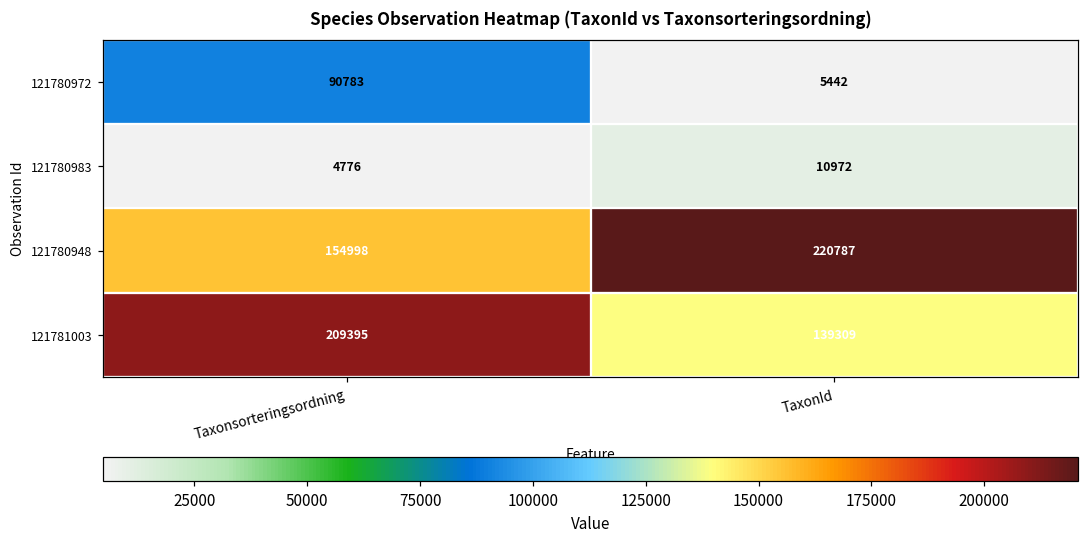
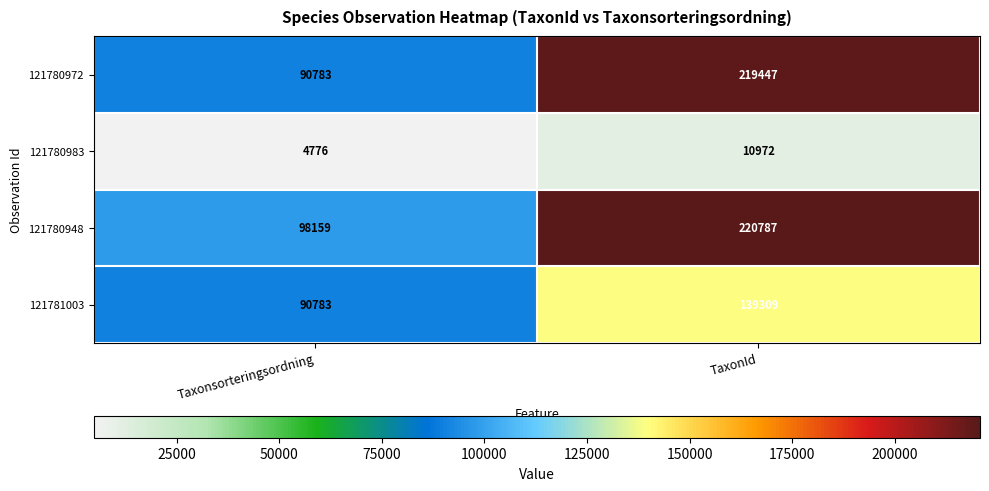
121780972, TaxonId: 5442 -> 219447
121780948, Taxonsorteringsordning: 154998 -> 98159
121781003, Taxonsorteringsordning: 209395 -> 90783
